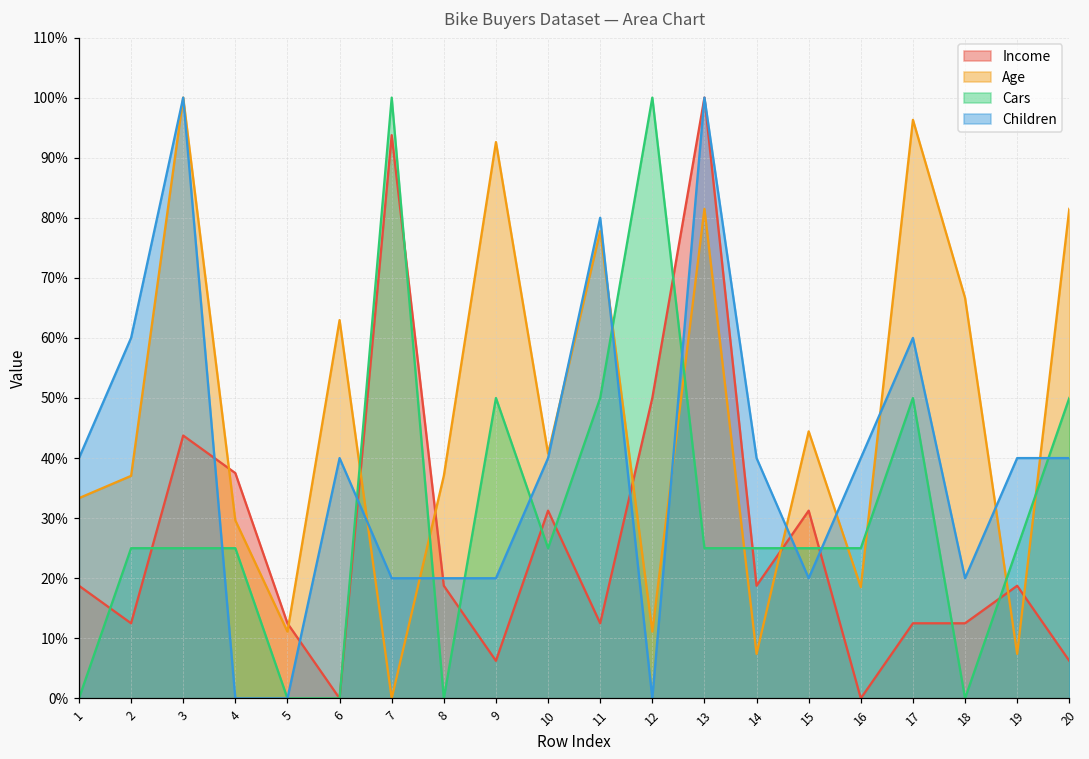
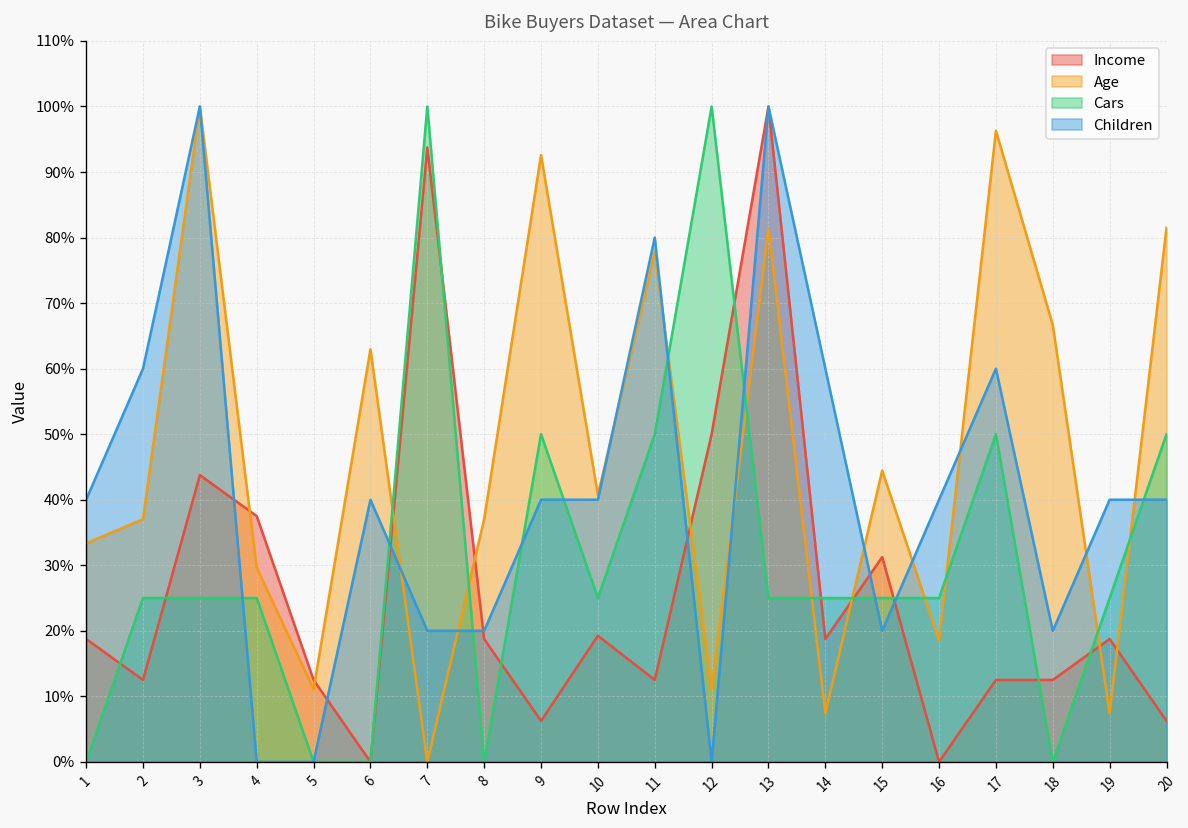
Children, 9: 20% -> 40%
Income, 10: 31% -> 19%
Children, 14: 40% -> 60%
